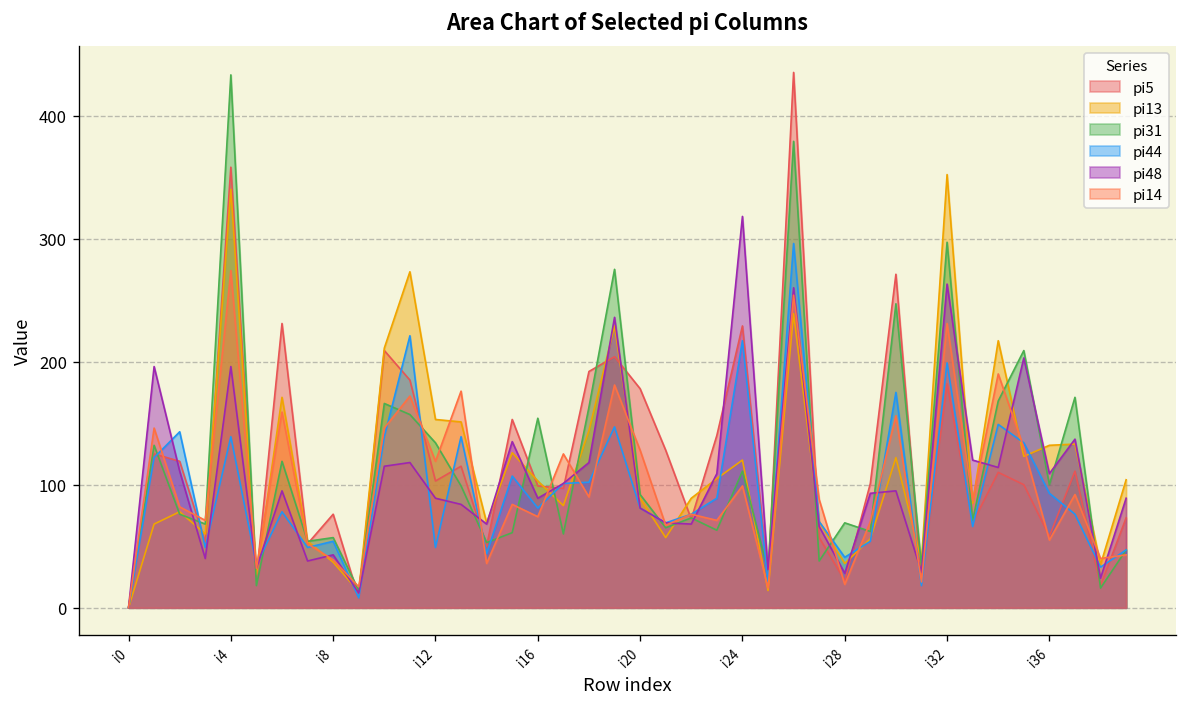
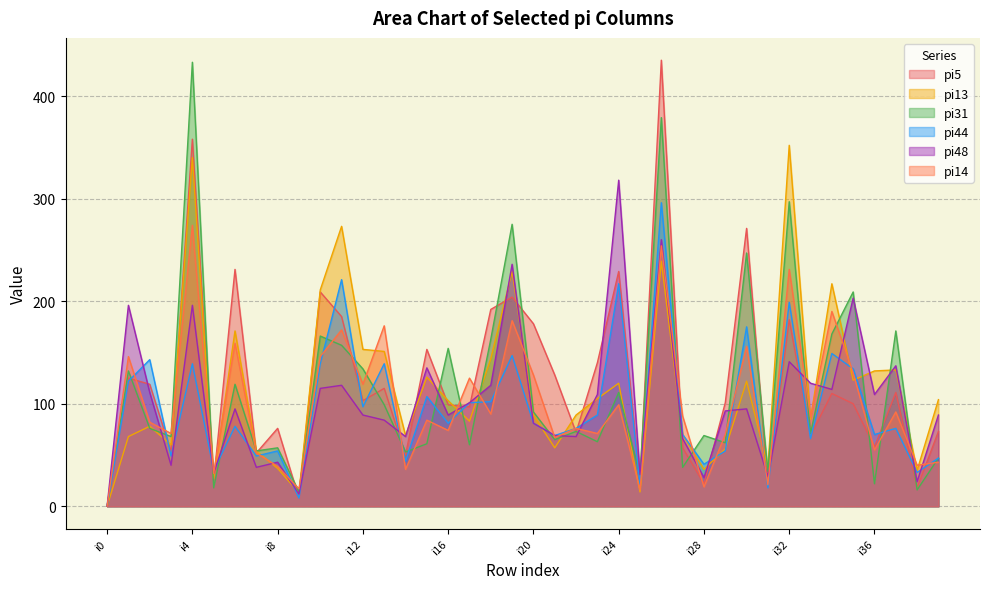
pi44, i12: 49 -> 97
pi48, i32: 263 -> 141
pi31, i36: 100 -> 22
pi44, i36: 93 -> 70
